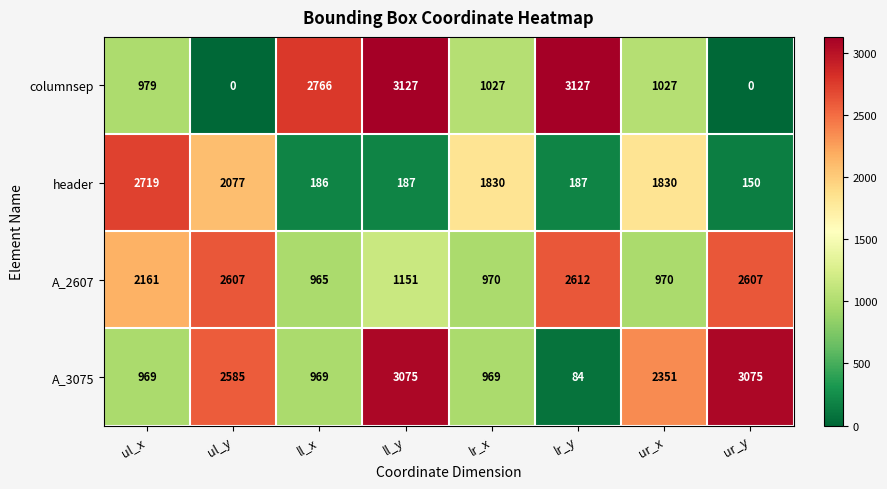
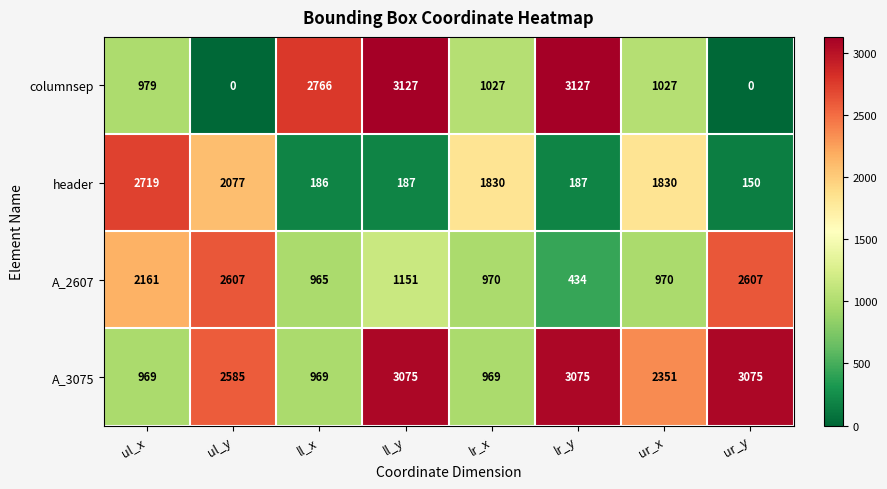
A_2607, lr_y: 2612 -> 434
A_3075, lr_y: 84 -> 3075
